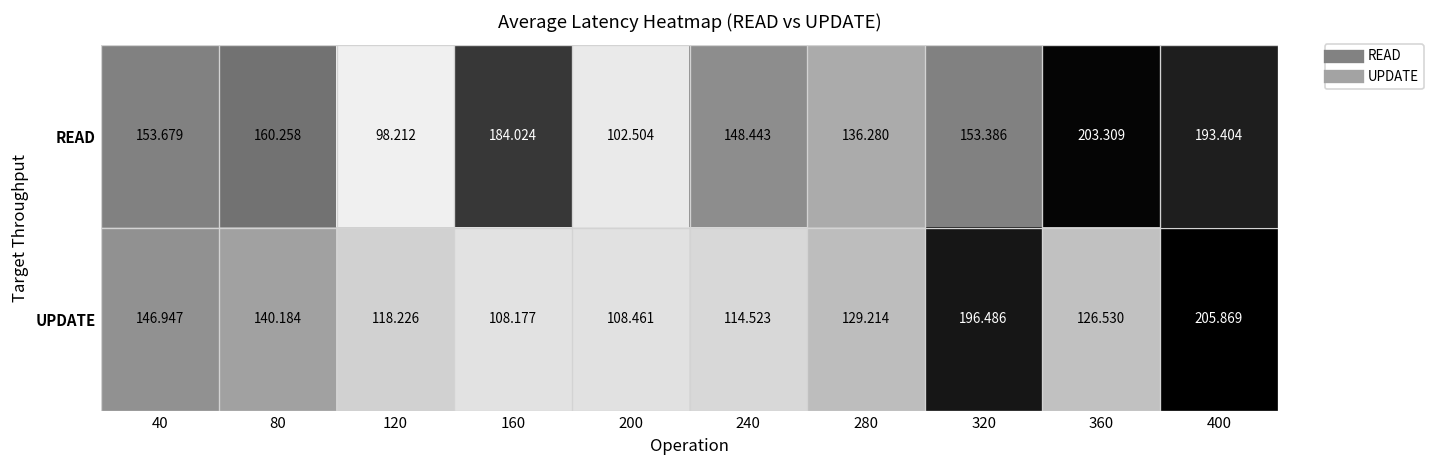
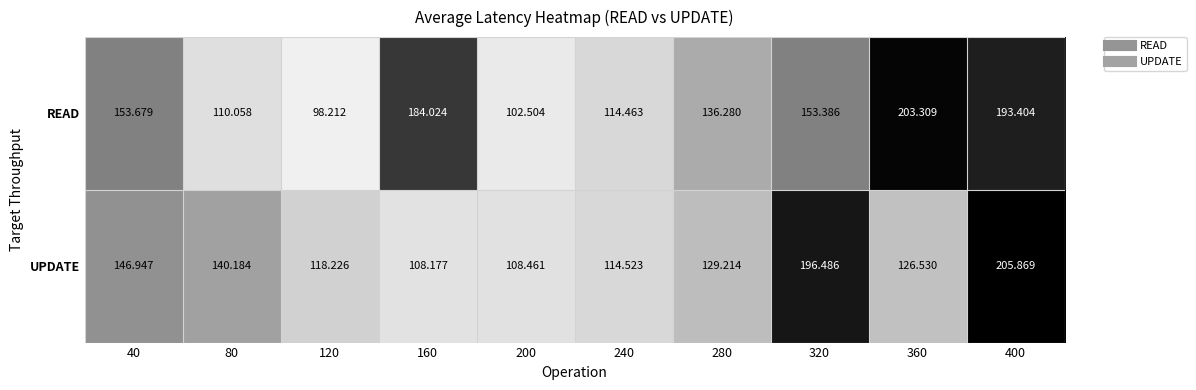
READ, 80: 160.258 -> 110.058
READ, 240: 148.443 -> 114.463
